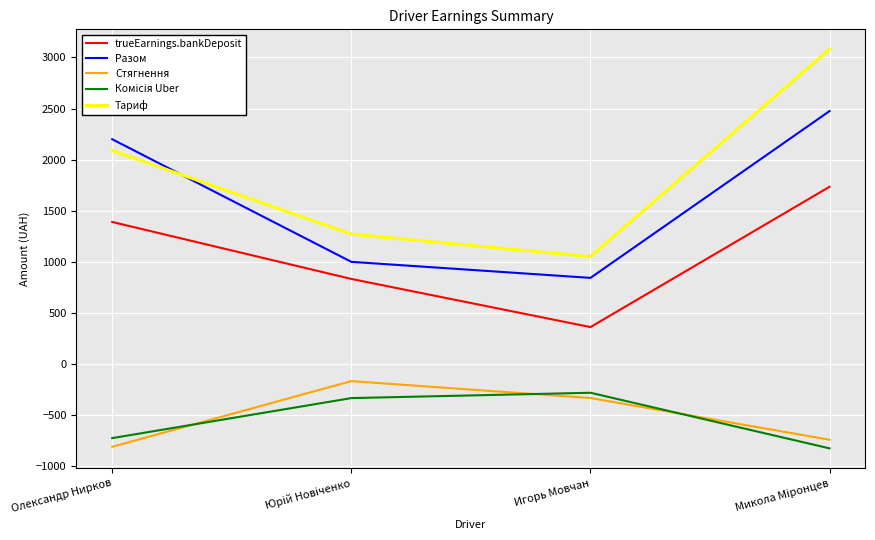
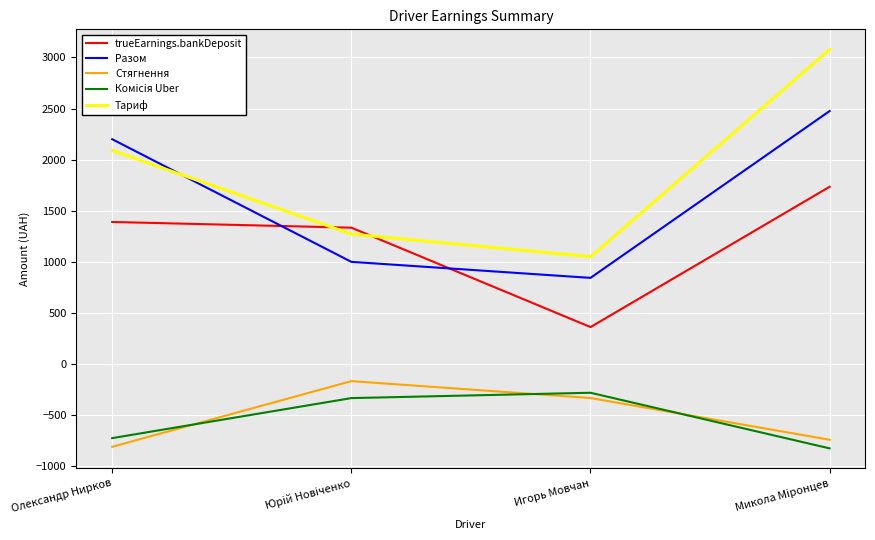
trueEarnings.bankDeposit, Юрій Новіченко: 830 -> 1330
